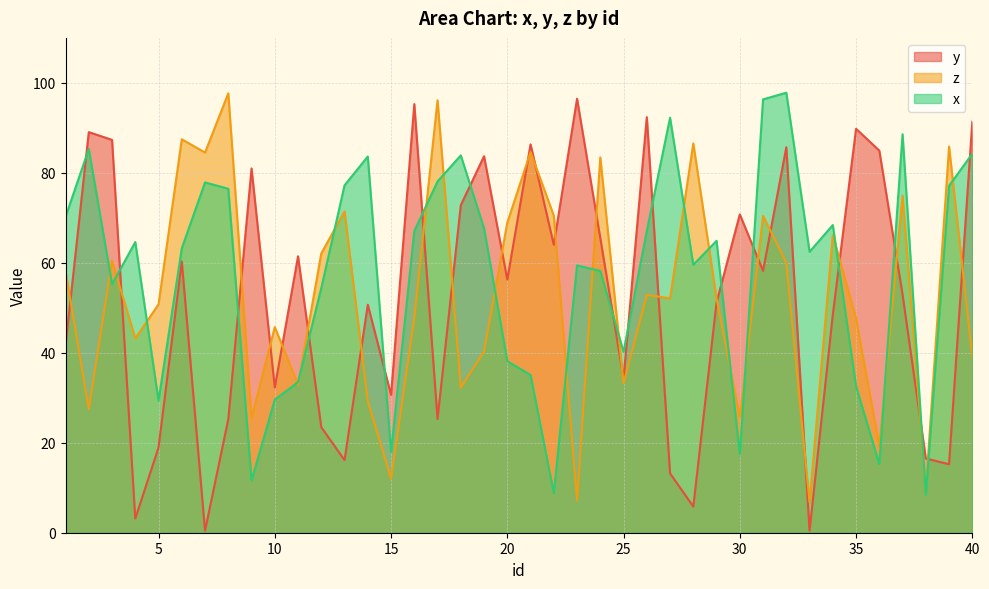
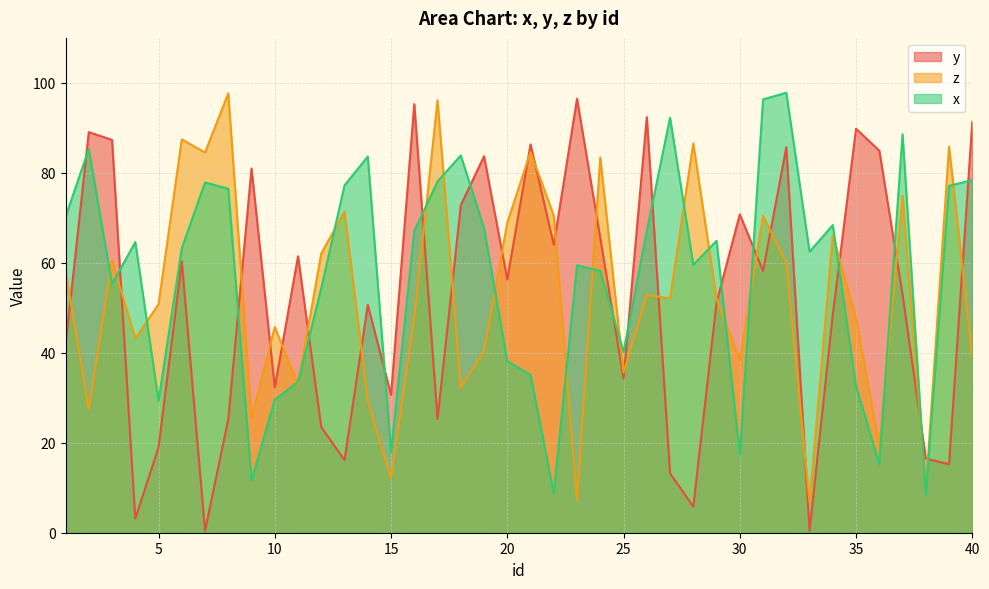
z, 25: 33 -> 36
z, 30: 26 -> 38
x, 40: 84 -> 78
